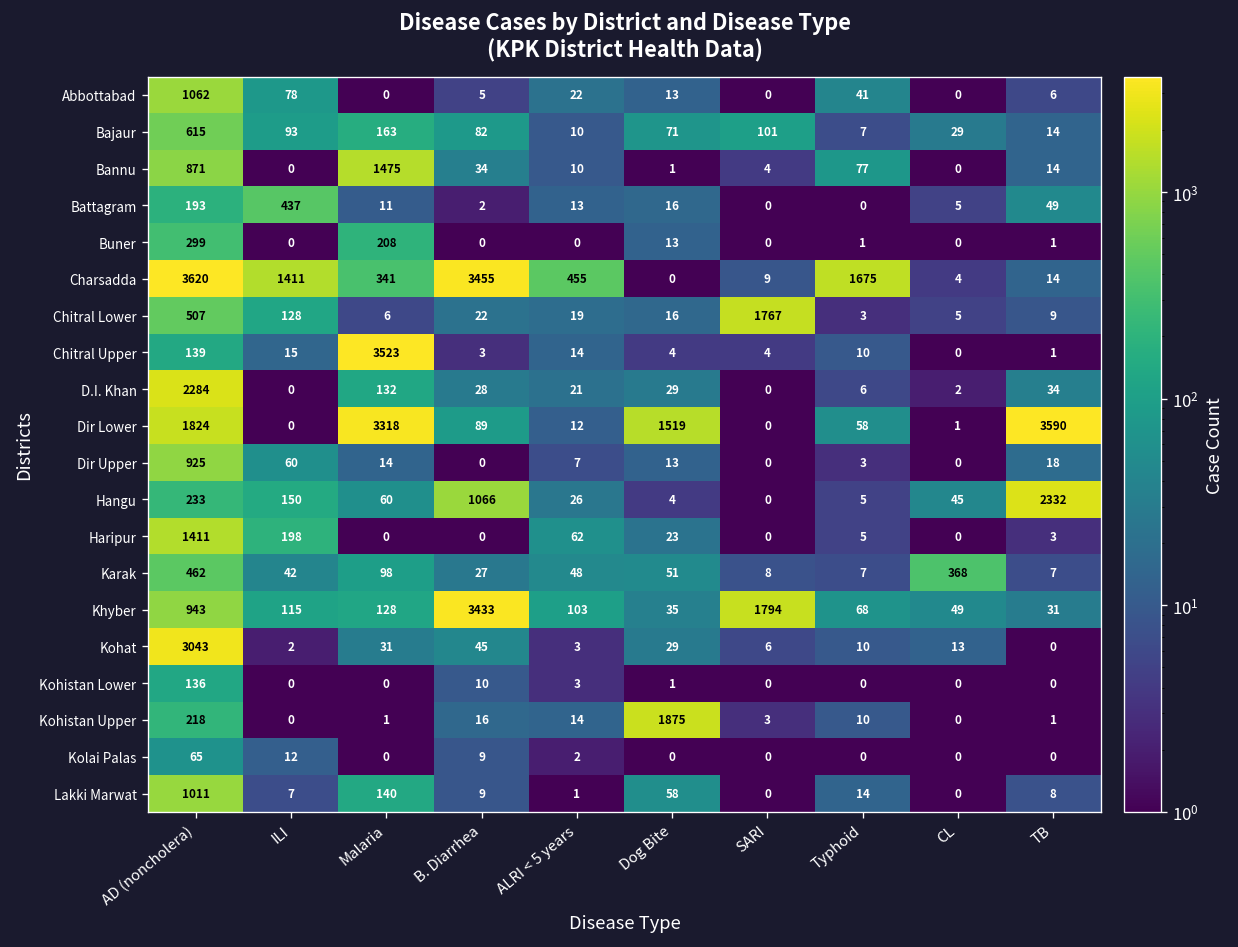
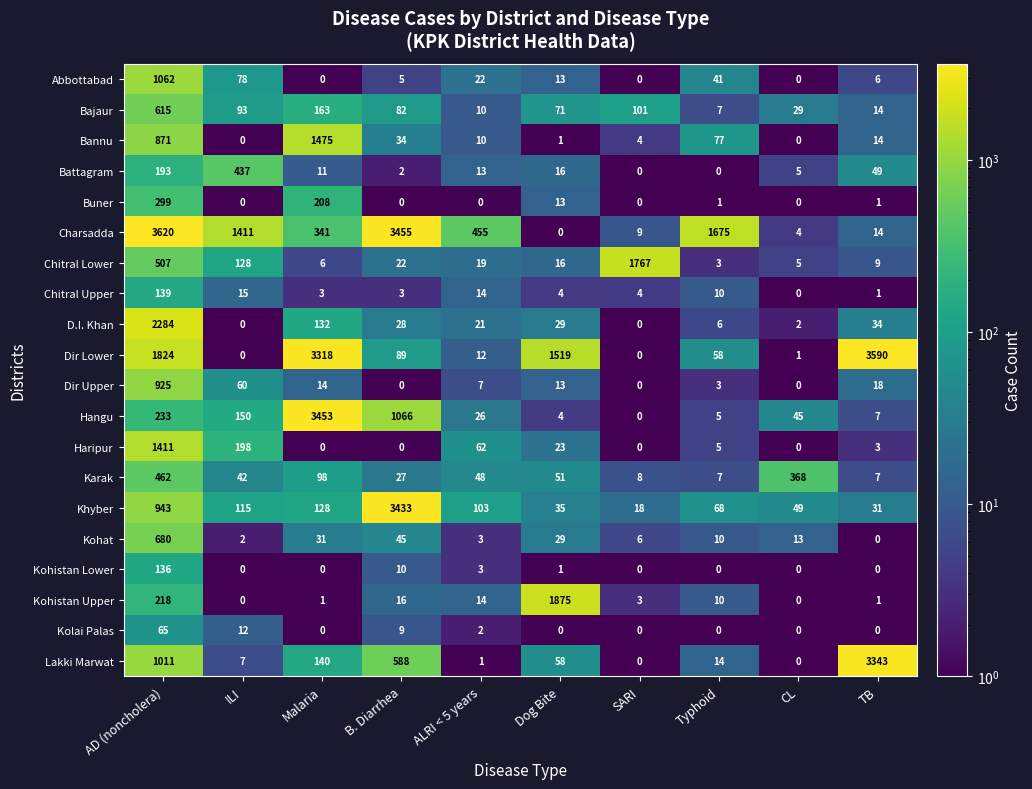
Chitral Upper, Malaria: 3523 -> 3
Hangu, Malaria: 60 -> 3453
Hangu, TB: 2332 -> 7
Khyber, SARI: 1794 -> 18
Kohat, AD (noncholera): 3043 -> 680
Lakki Marwat, B. Diarrhea: 9 -> 588
Lakki Marwat, TB: 8 -> 3343
